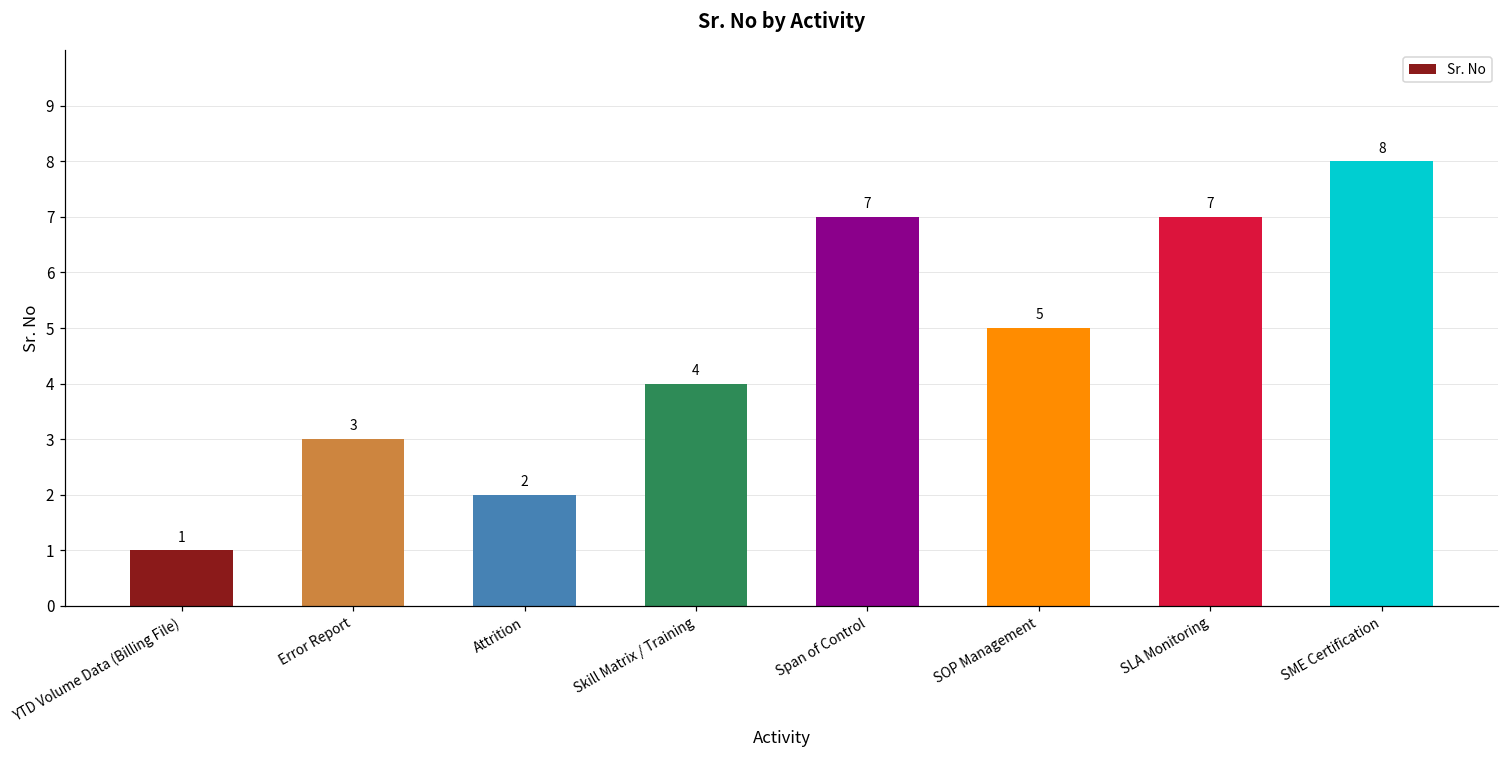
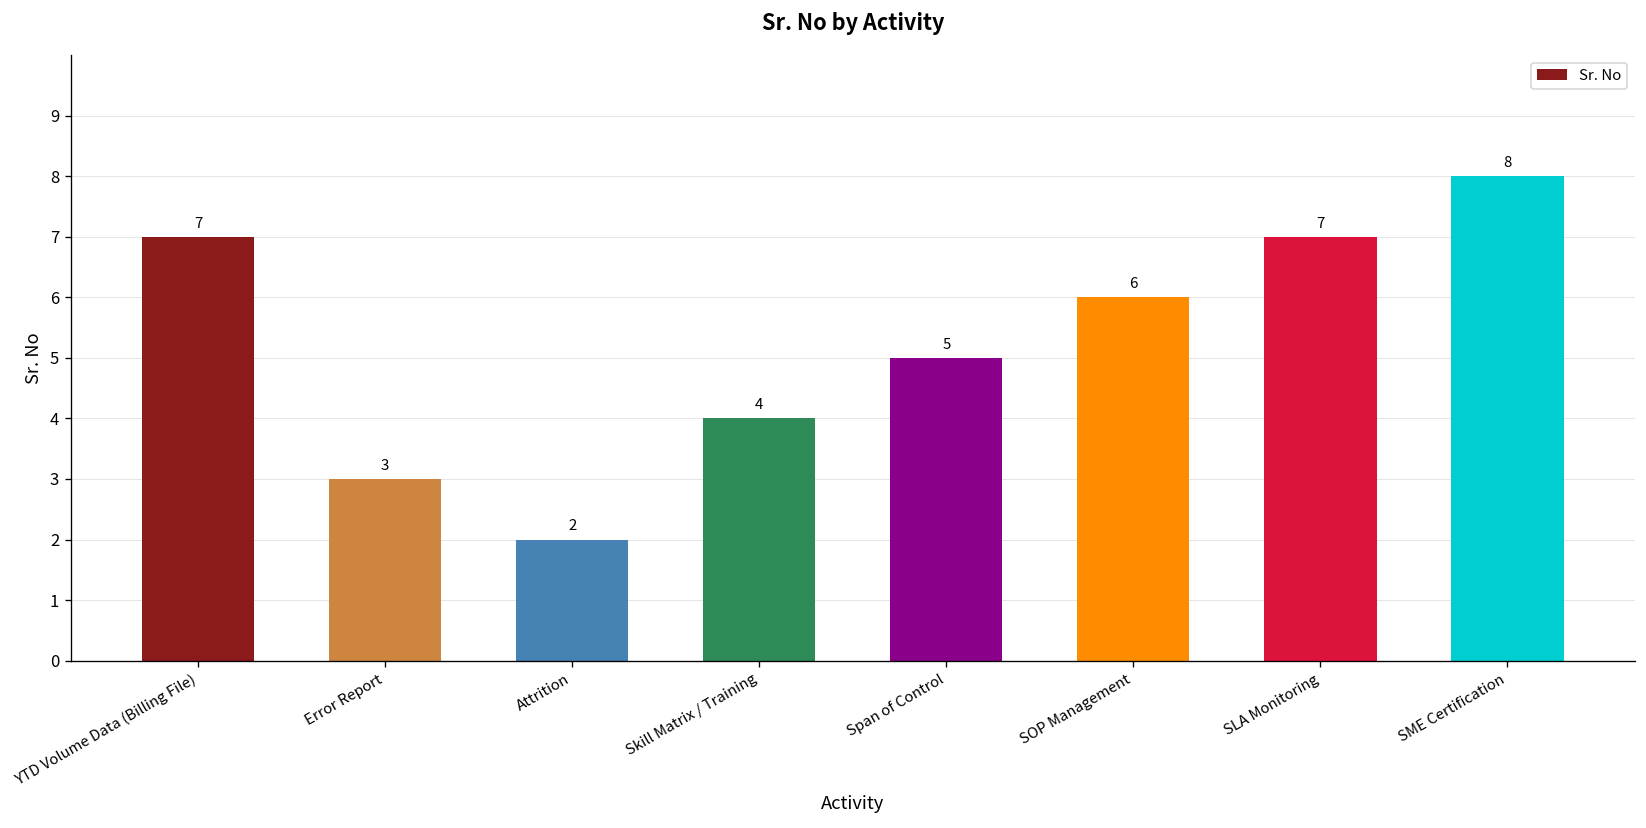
YTD Volume Data (Billing File): 1 -> 7
Span of Control: 7 -> 5
SOP Management: 5 -> 6
